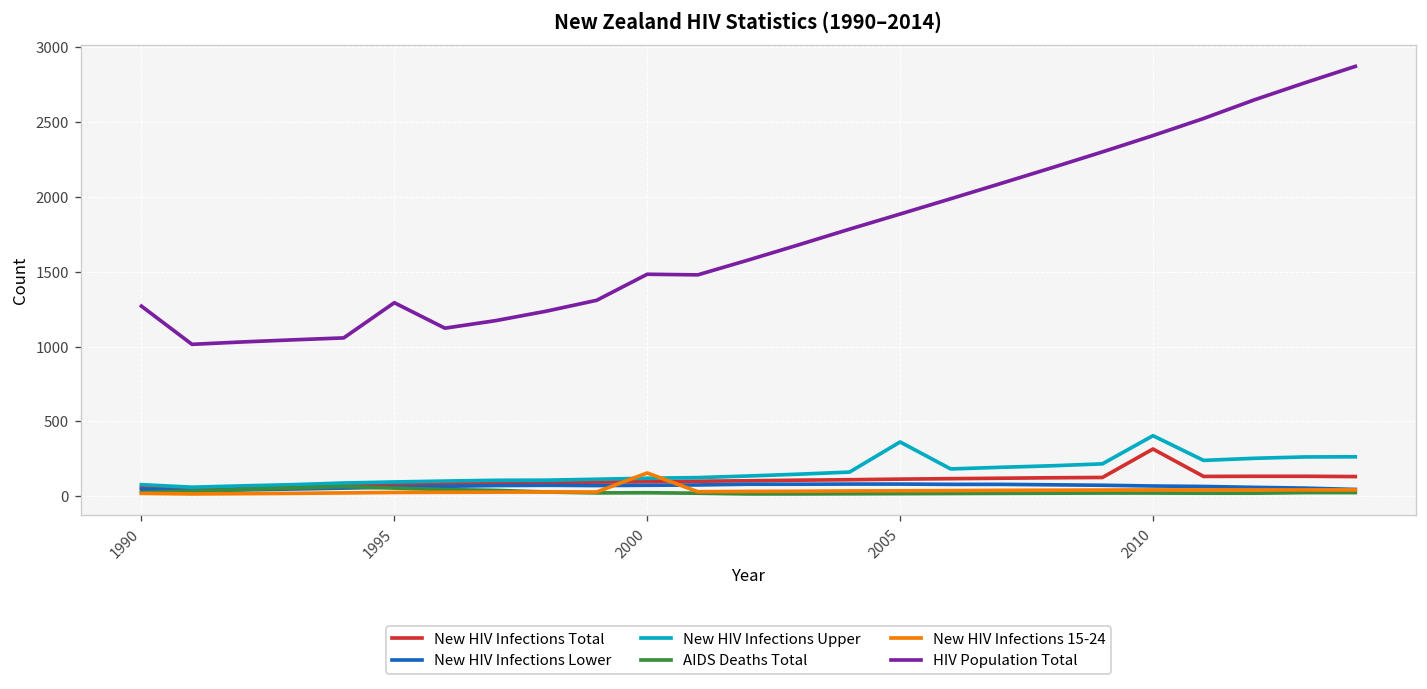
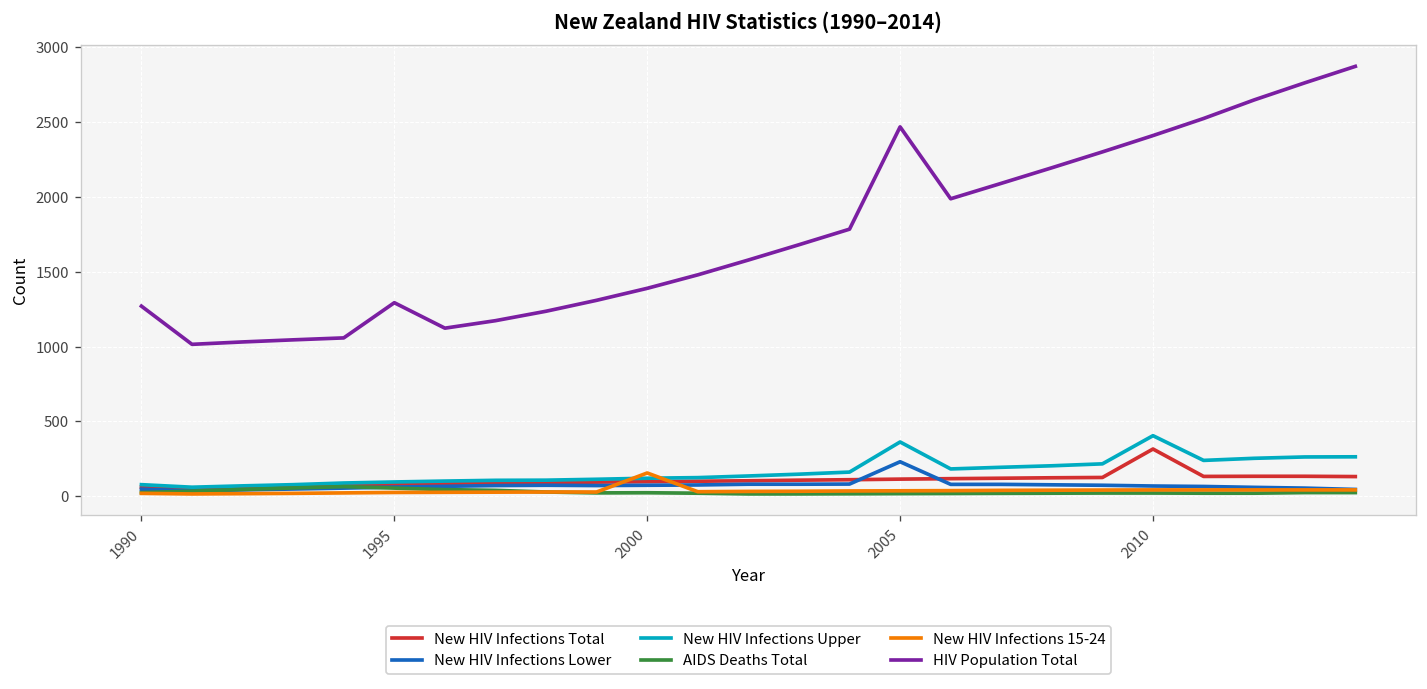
HIV Population Total, 2000: 1480 -> 1390
New HIV Infections Lower, 2005: 80 -> 230
HIV Population Total, 2005: 1890 -> 2470
